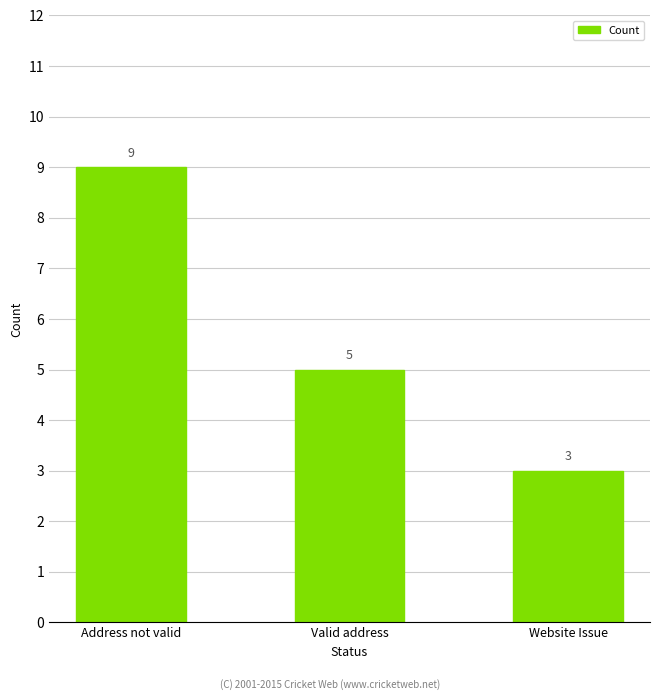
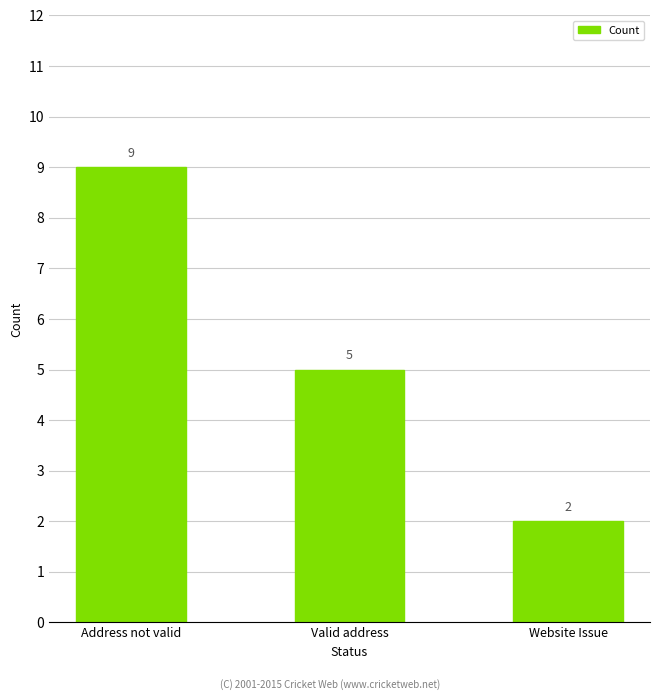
Website Issue: 3 -> 2
